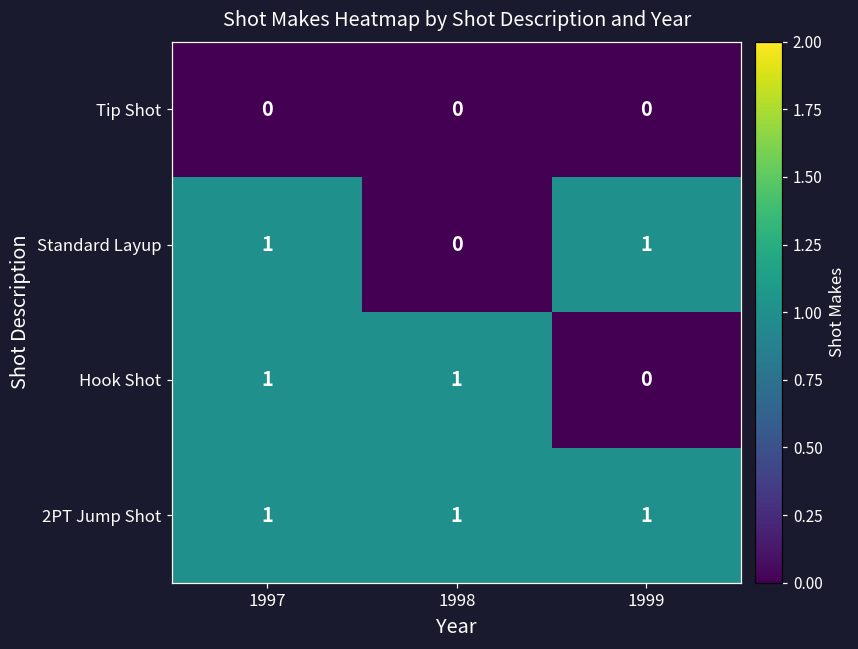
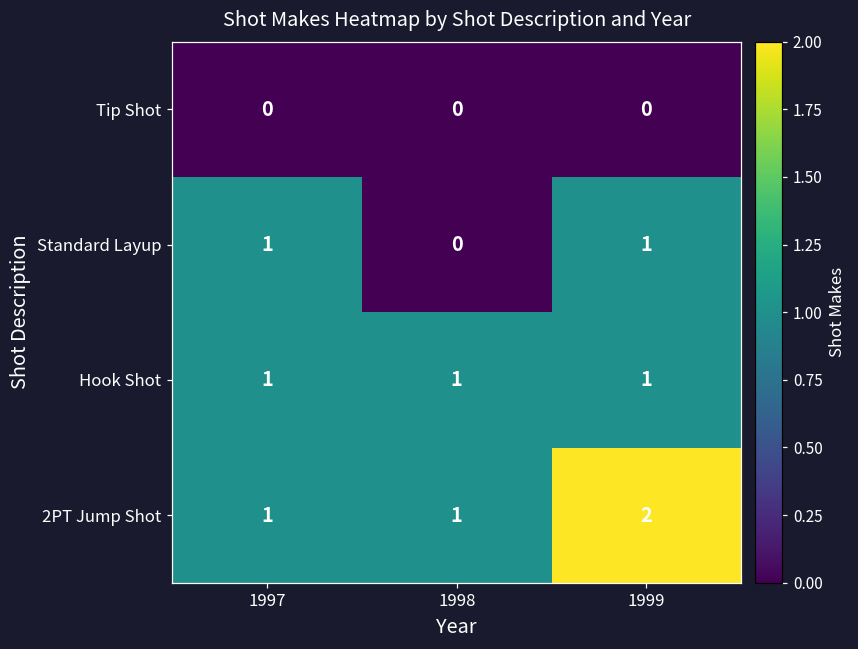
Hook Shot, 1999: 0 -> 1
2PT Jump Shot, 1999: 1 -> 2
